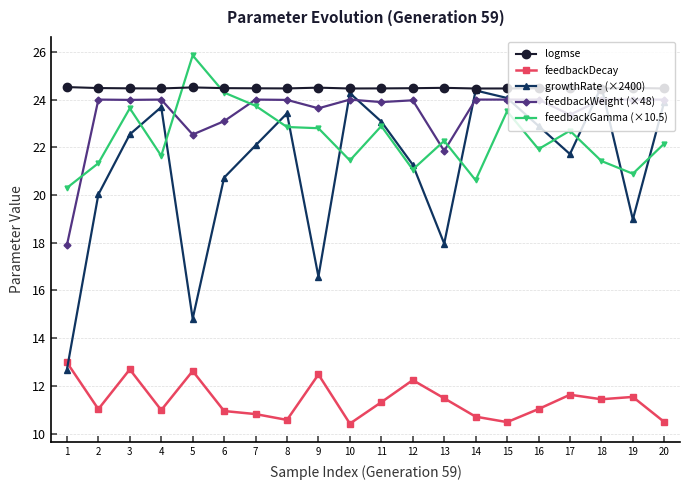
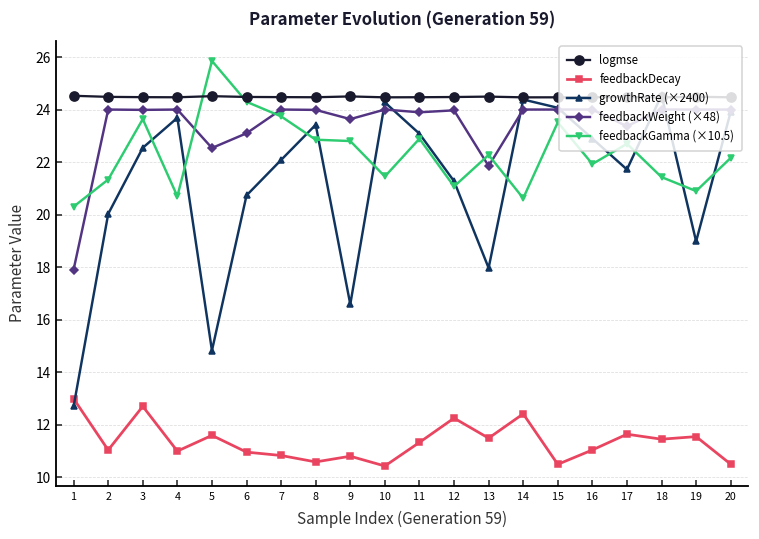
feedbackGamma (×10.5), 4: 21.6 -> 20.7
feedbackDecay, 5: 12.6 -> 11.6
feedbackDecay, 9: 12.5 -> 10.8
feedbackDecay, 14: 10.7 -> 12.4
